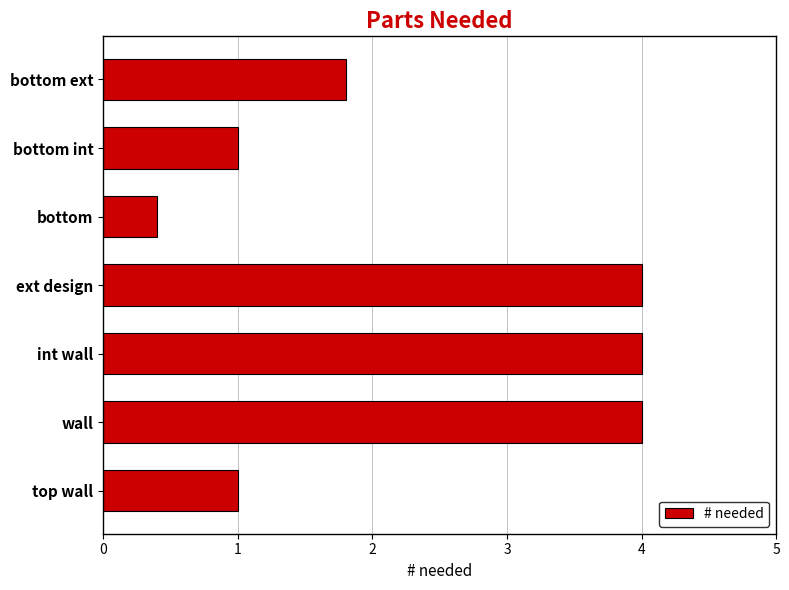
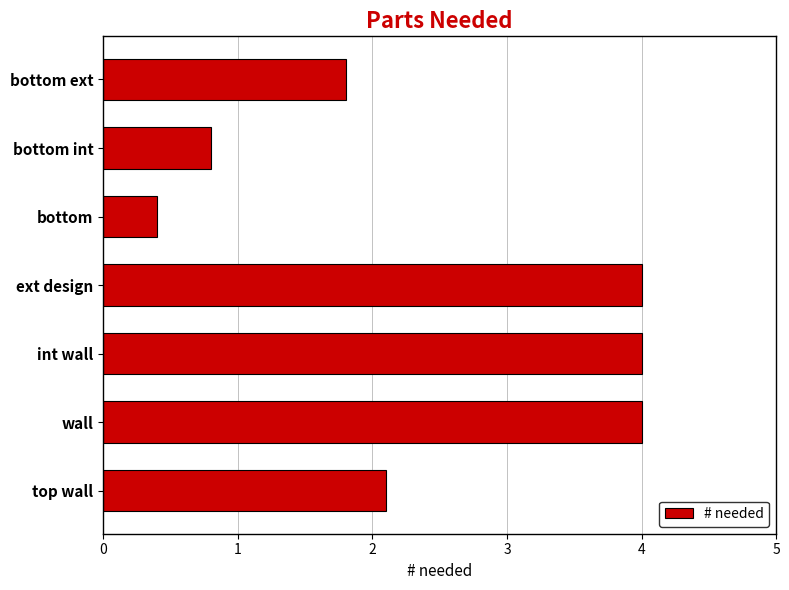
bottom int: 1.0 -> 0.8
top wall: 1.0 -> 2.1
